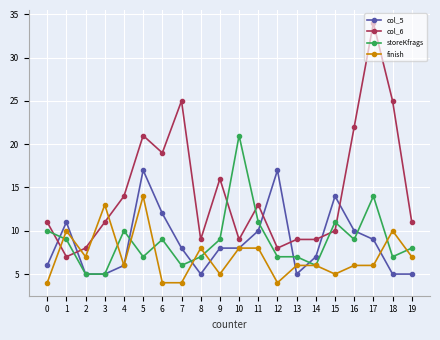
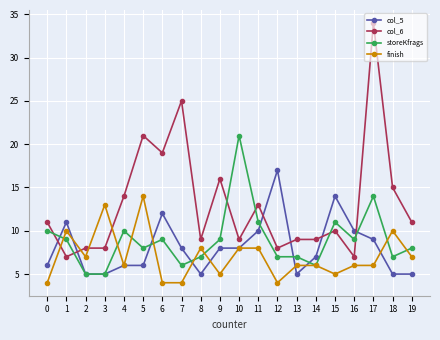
col_6, 3: 11 -> 8
col_5, 5: 17 -> 6
storeKfrags, 5: 7 -> 8
col_6, 16: 22 -> 7
col_6, 18: 25 -> 15
